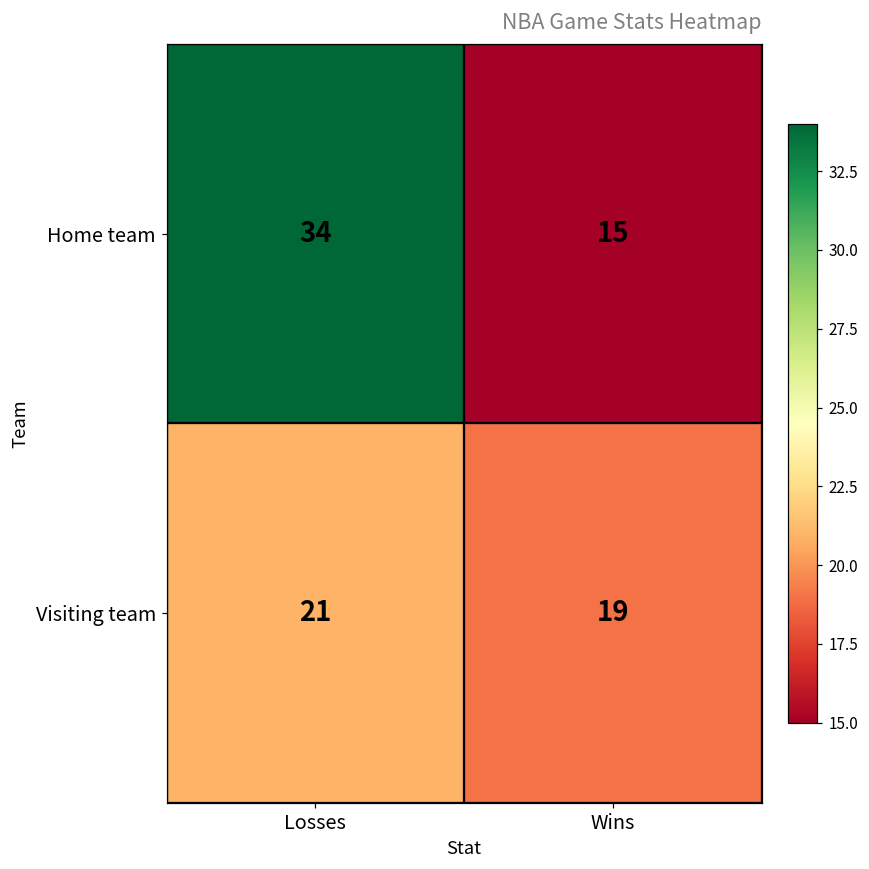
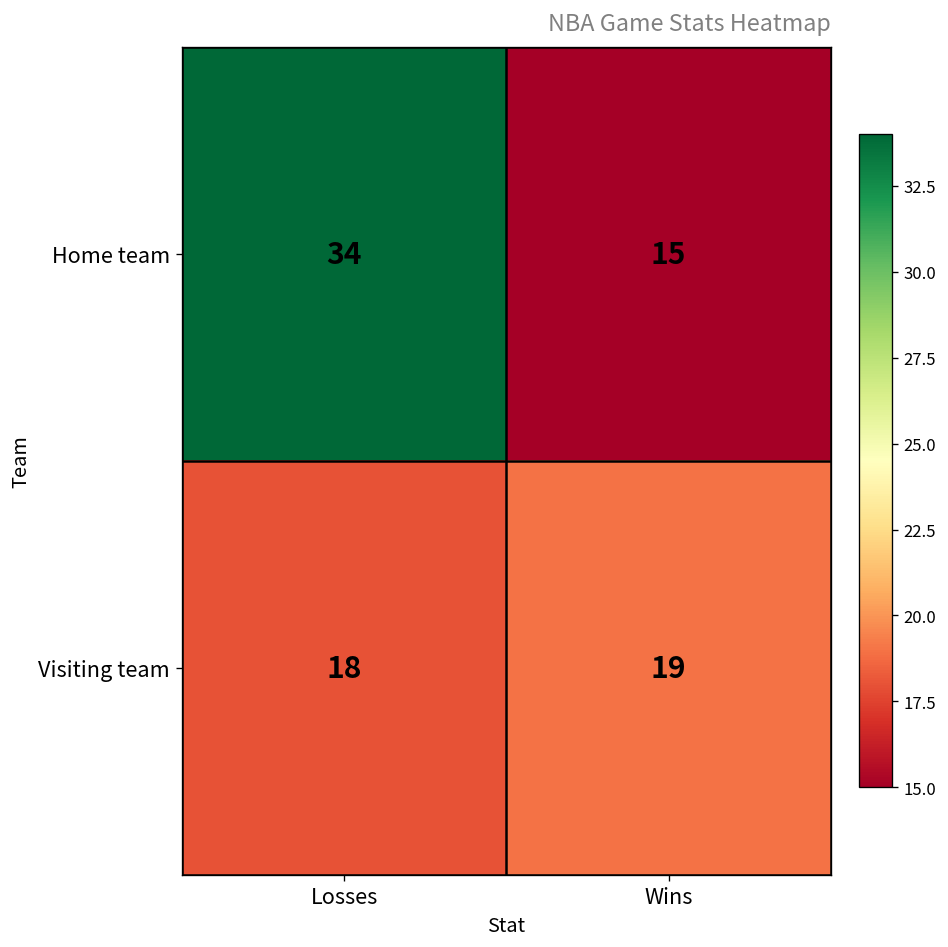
Visiting team, Losses: 21 -> 18
